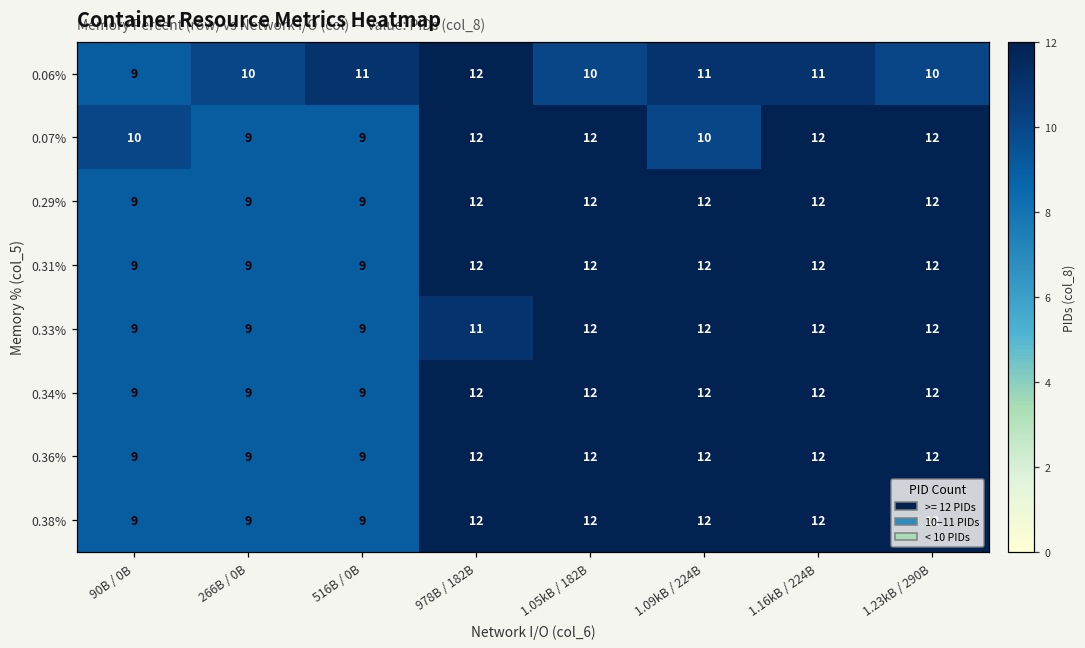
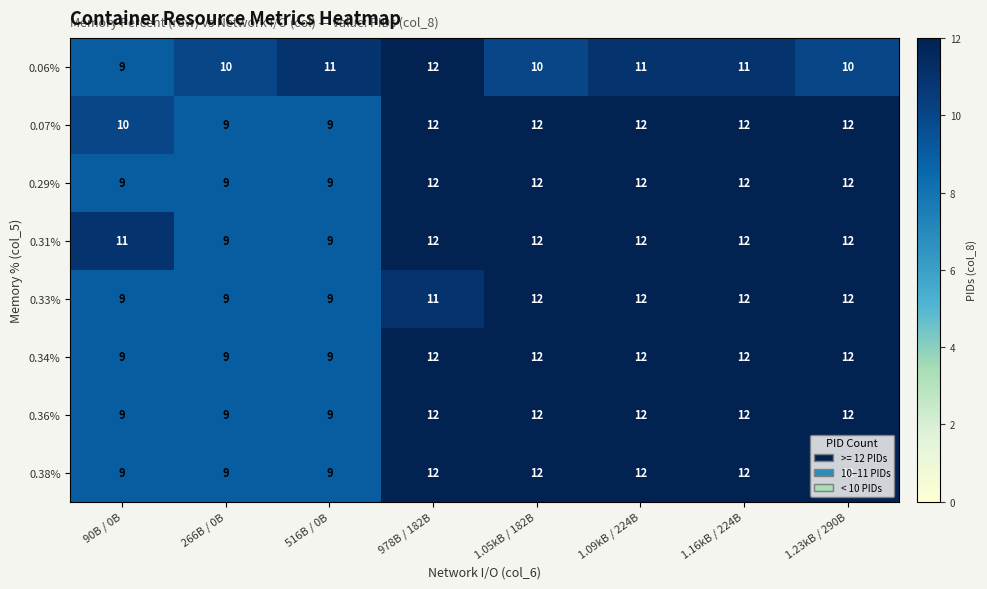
0.07%, 1.09kB / 224B: 10 -> 12
0.31%, 90B / 0B: 9 -> 11
